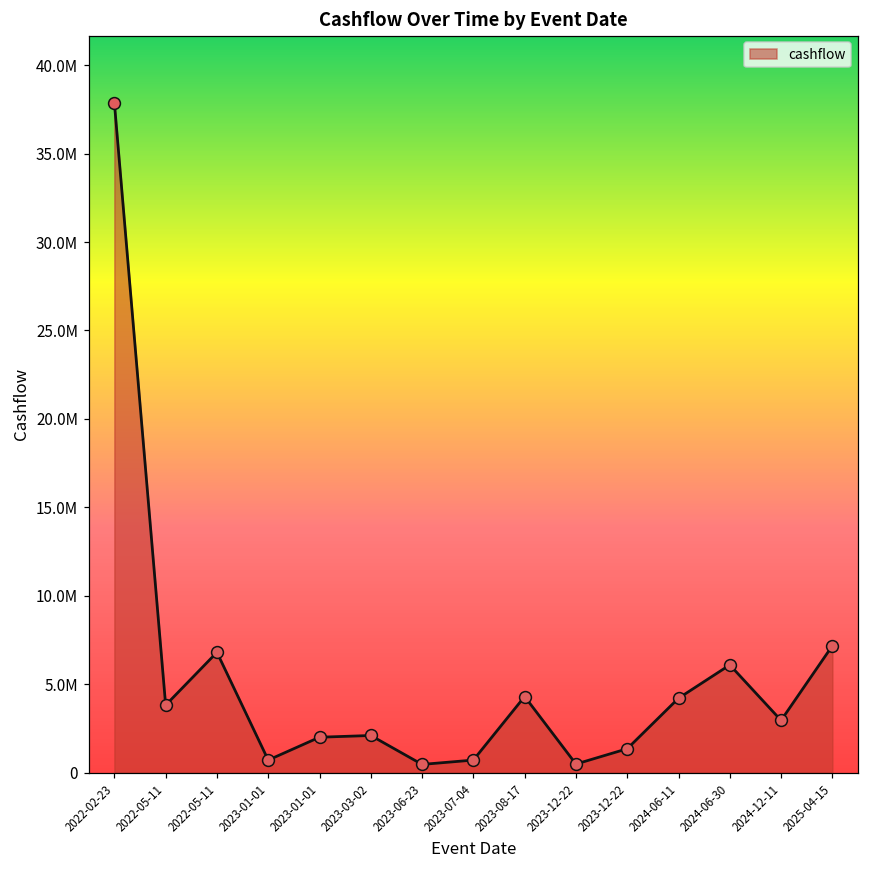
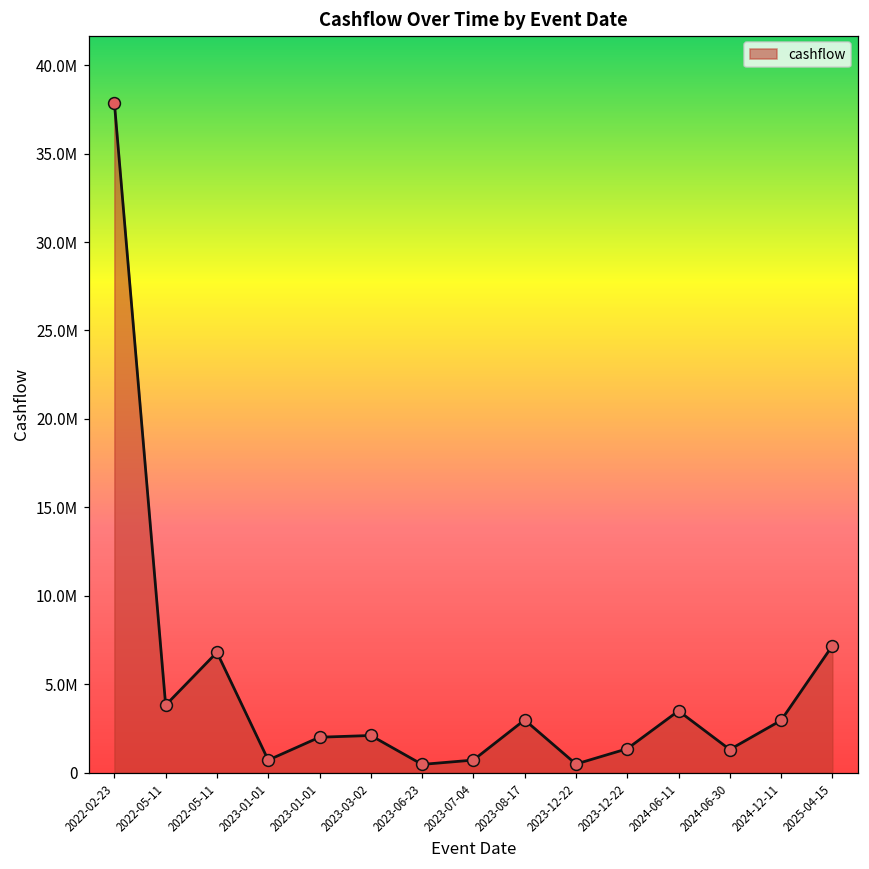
2023-08-17: 4300000 -> 3000000
2024-06-11: 4200000 -> 3500000
2024-06-30: 6100000 -> 1300000
